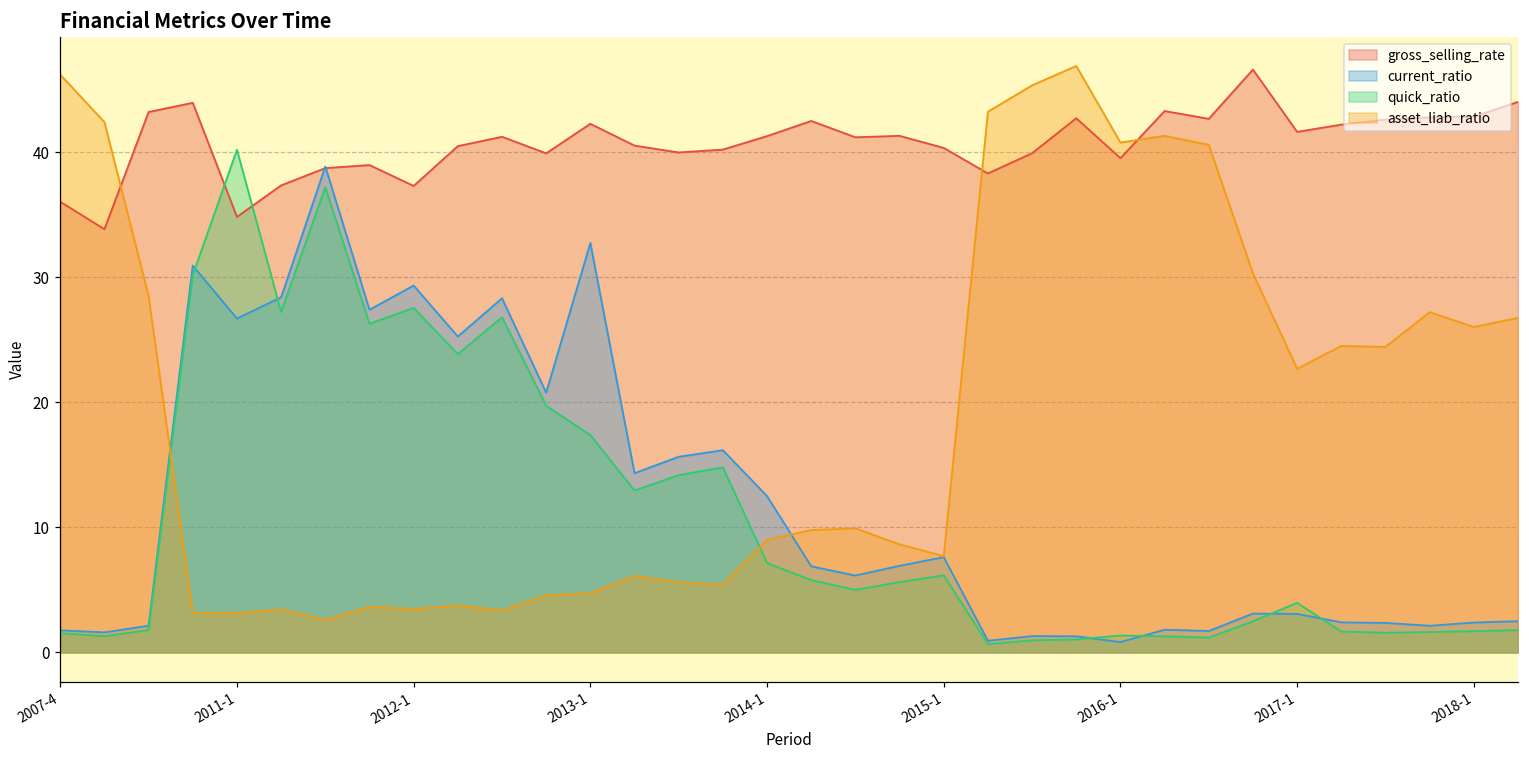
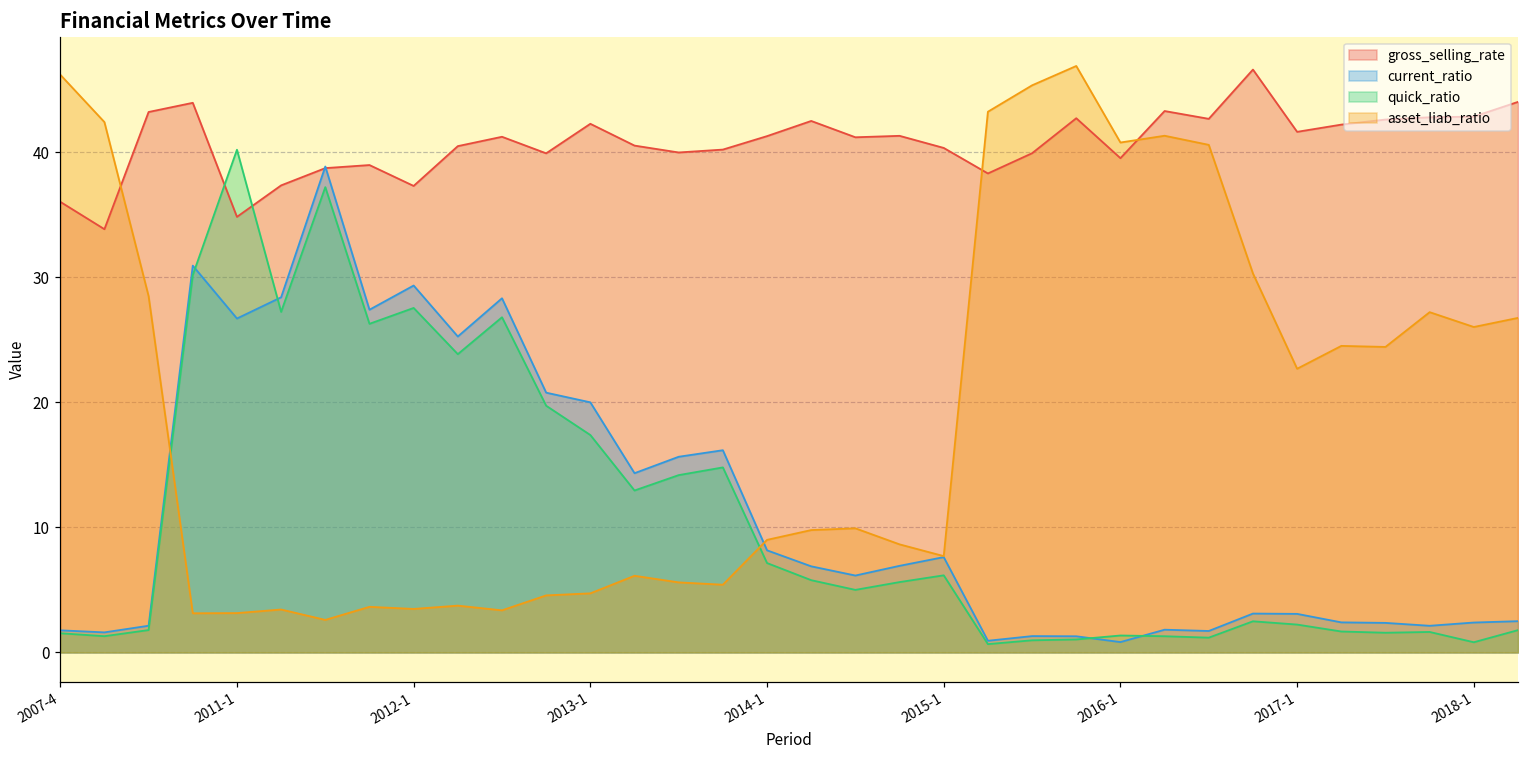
current_ratio, 2013-1: 32.7 -> 20.0
current_ratio, 2014-1: 12.5 -> 8.2
quick_ratio, 2017-1: 4.0 -> 2.2
quick_ratio, 2018-1: 1.7 -> 0.8
